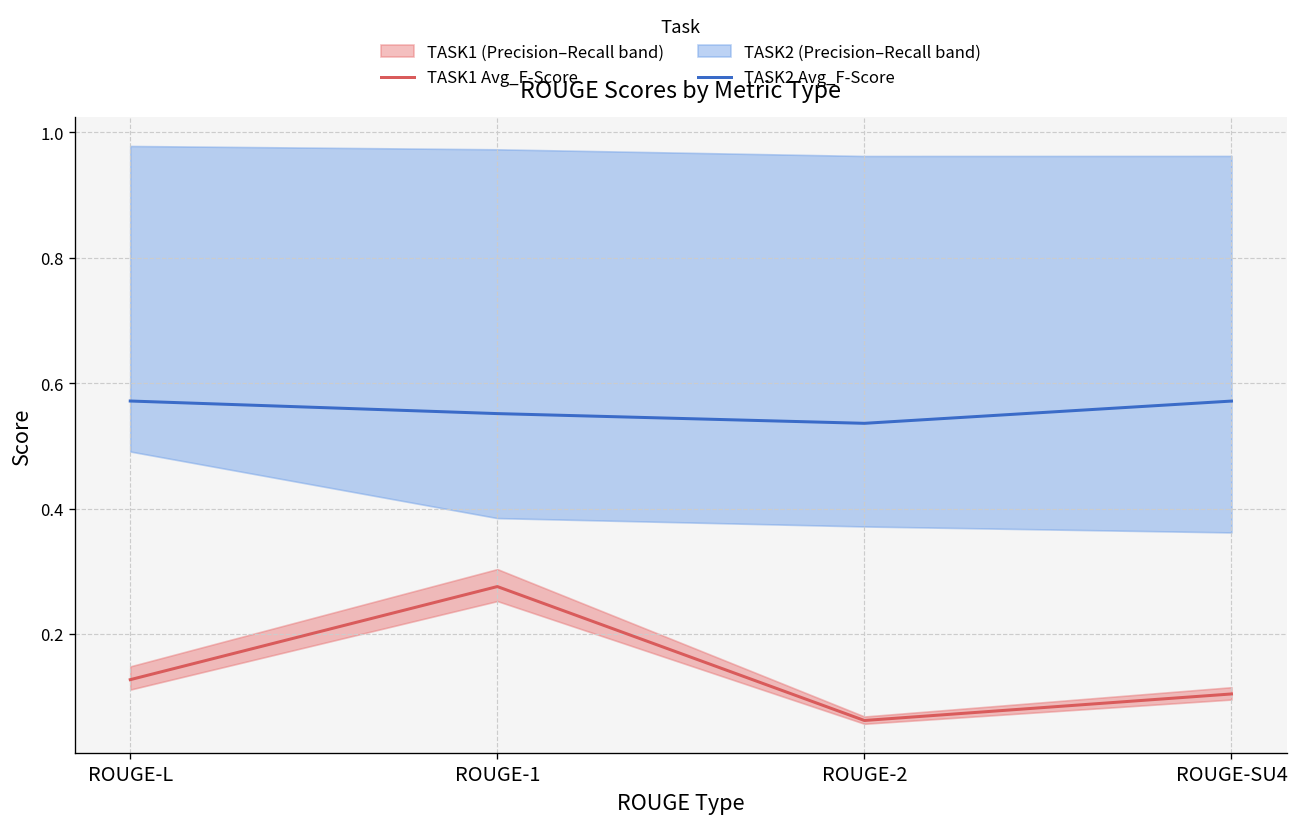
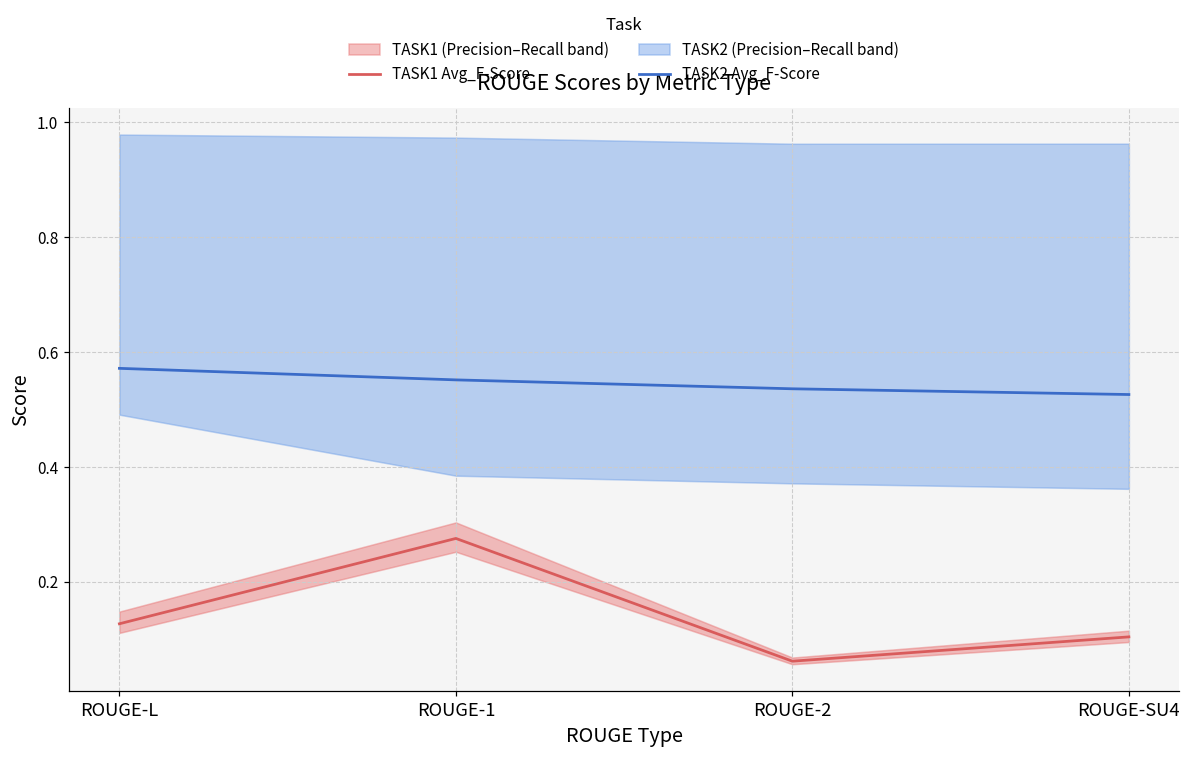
TASK2 Avg_F-Score, ROUGE-SU4: 0.57 -> 0.53
